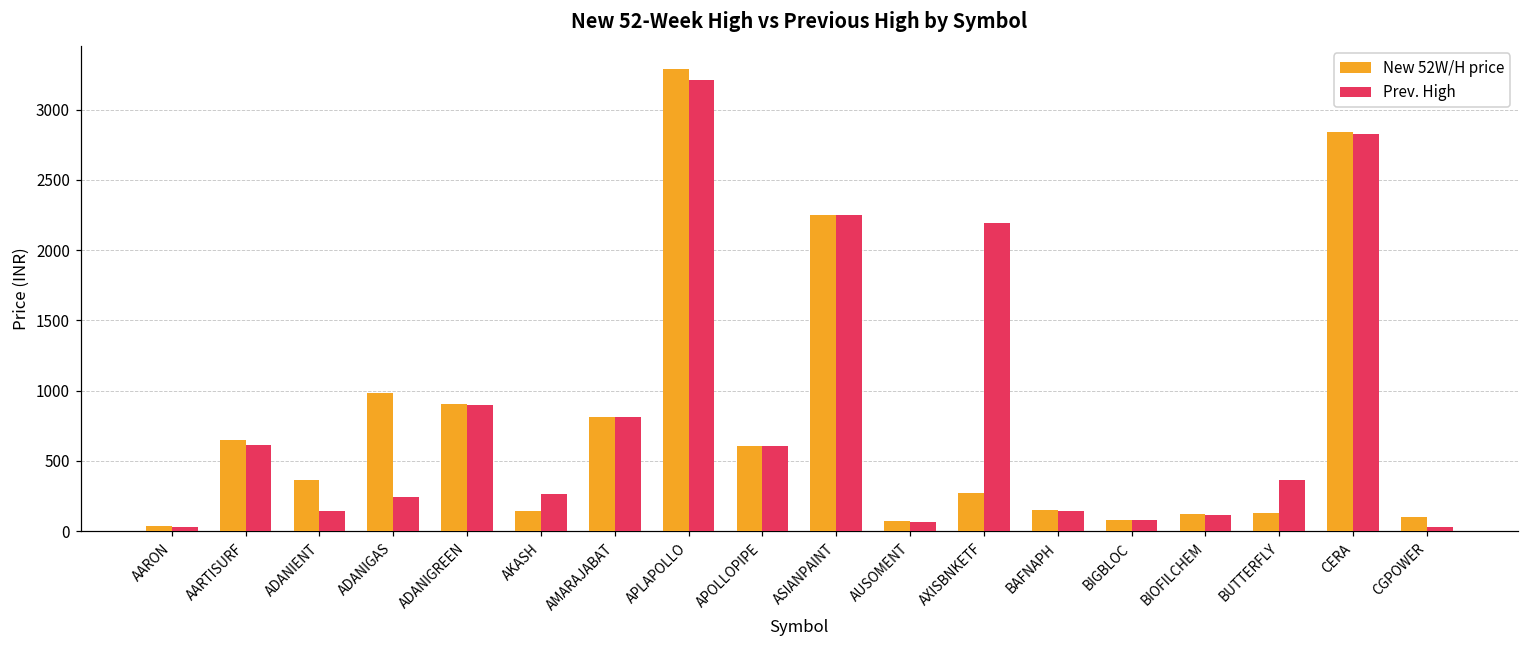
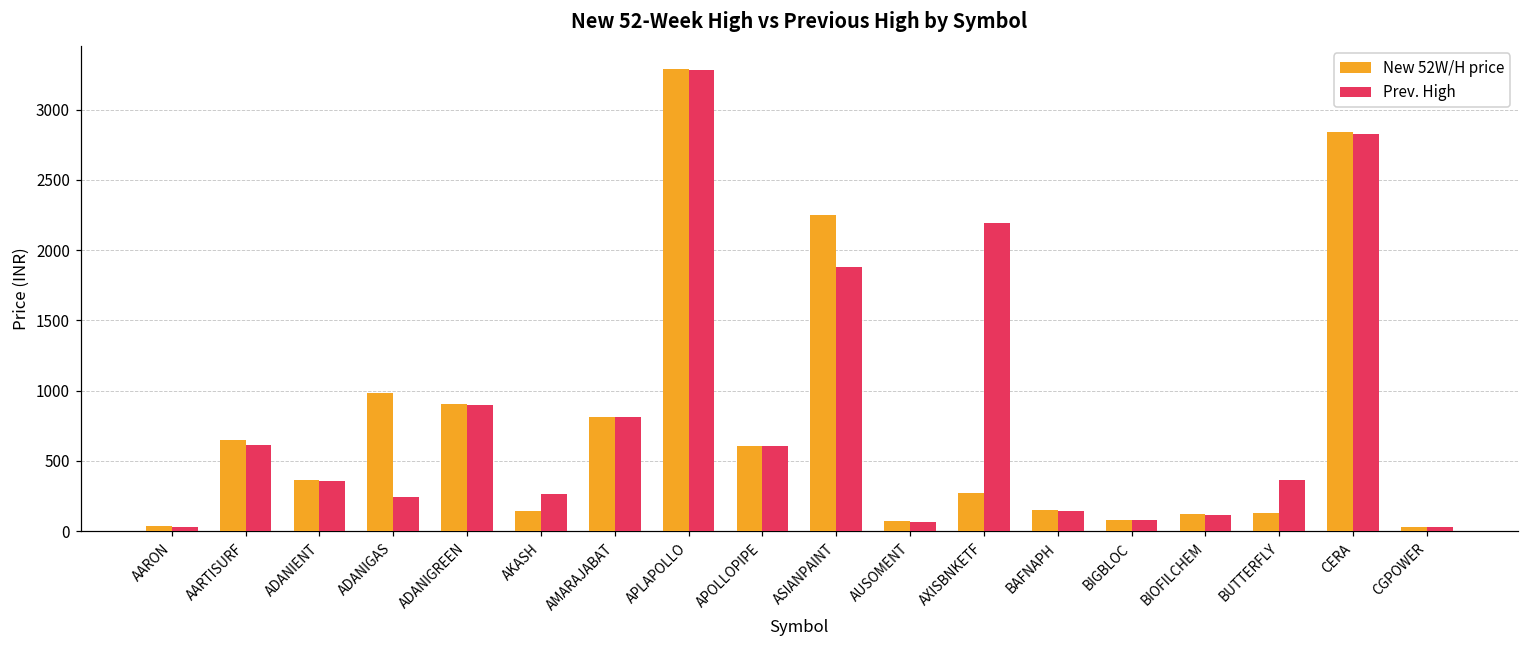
Prev. High, ADANIENT: 140 -> 360
Prev. High, APLAPOLLO: 3210 -> 3280
Prev. High, ASIANPAINT: 2250 -> 1880
New 52W/H price, CGPOWER: 100 -> 30
